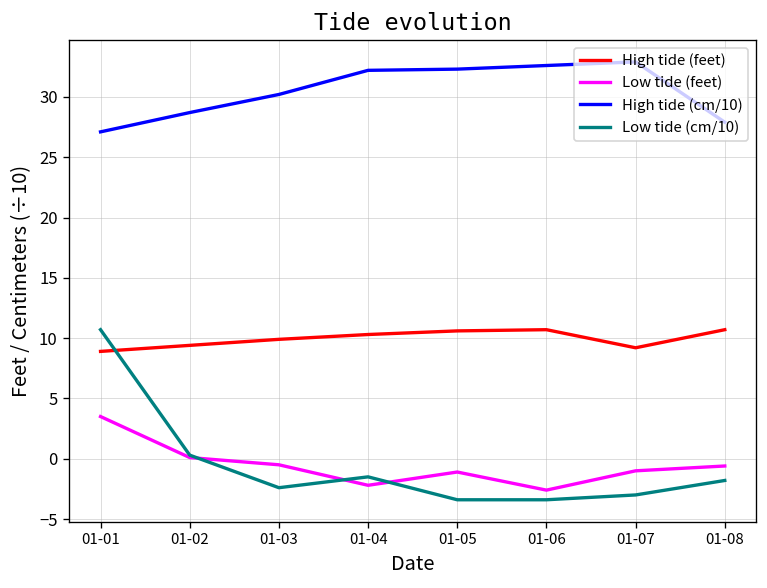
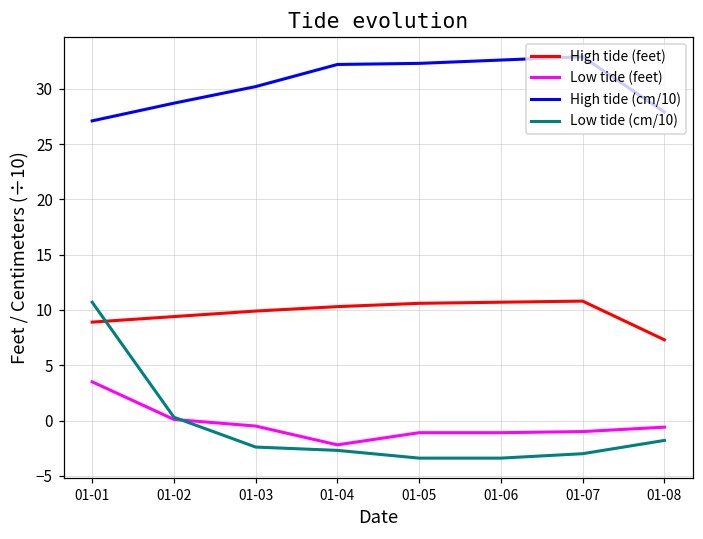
Low tide (cm/10), 01-04: -1.5 -> -2.7
Low tide (feet), 01-06: -2.6 -> -1.1
High tide (feet), 01-07: 9.2 -> 10.8
High tide (feet), 01-08: 10.7 -> 7.3
